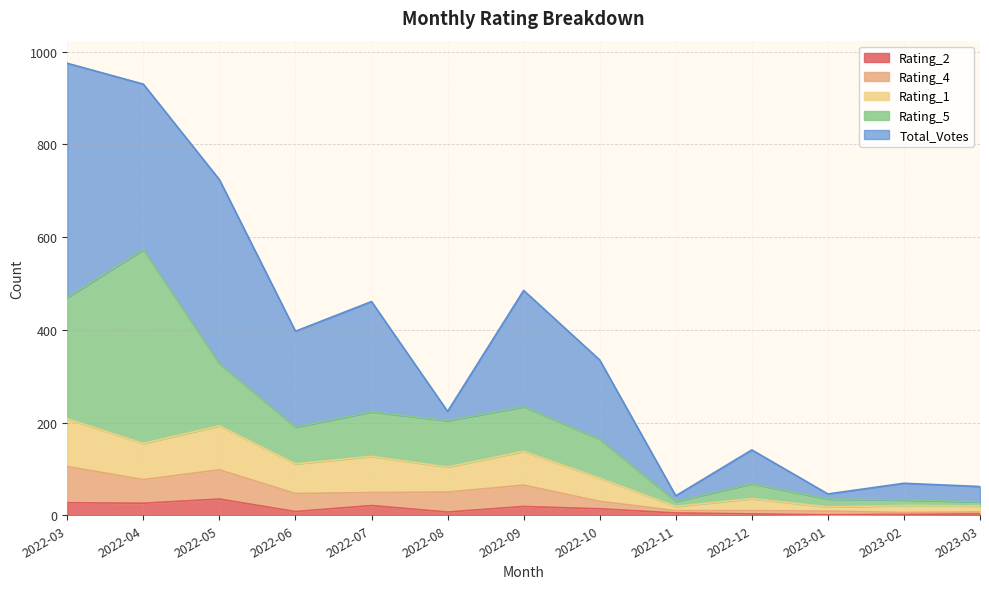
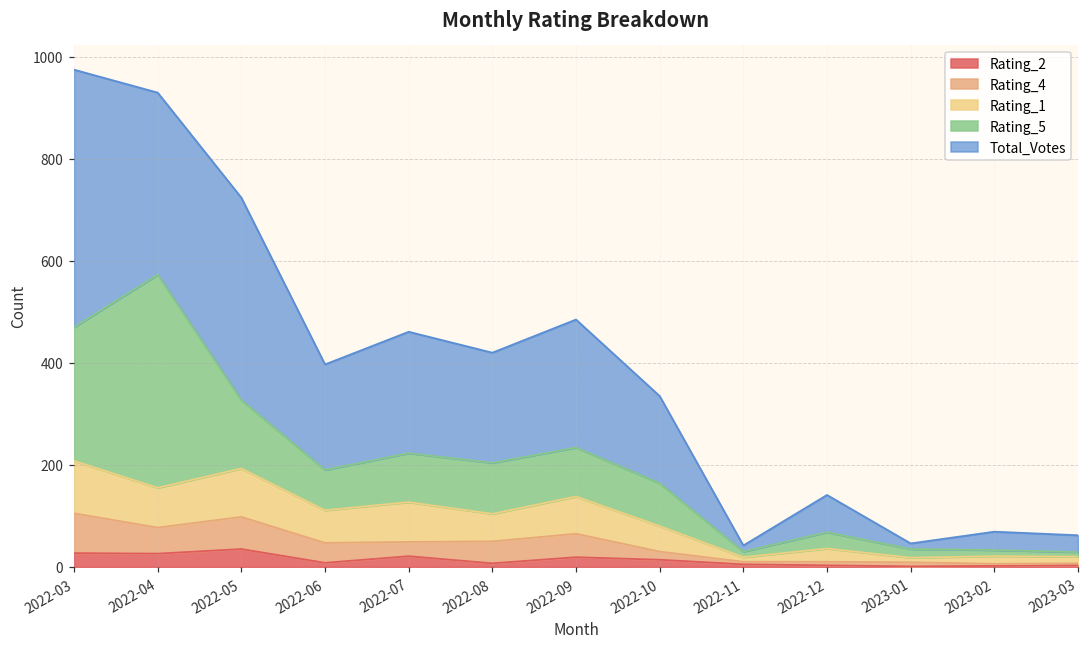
Total_Votes, 2022-08: 20 -> 220
